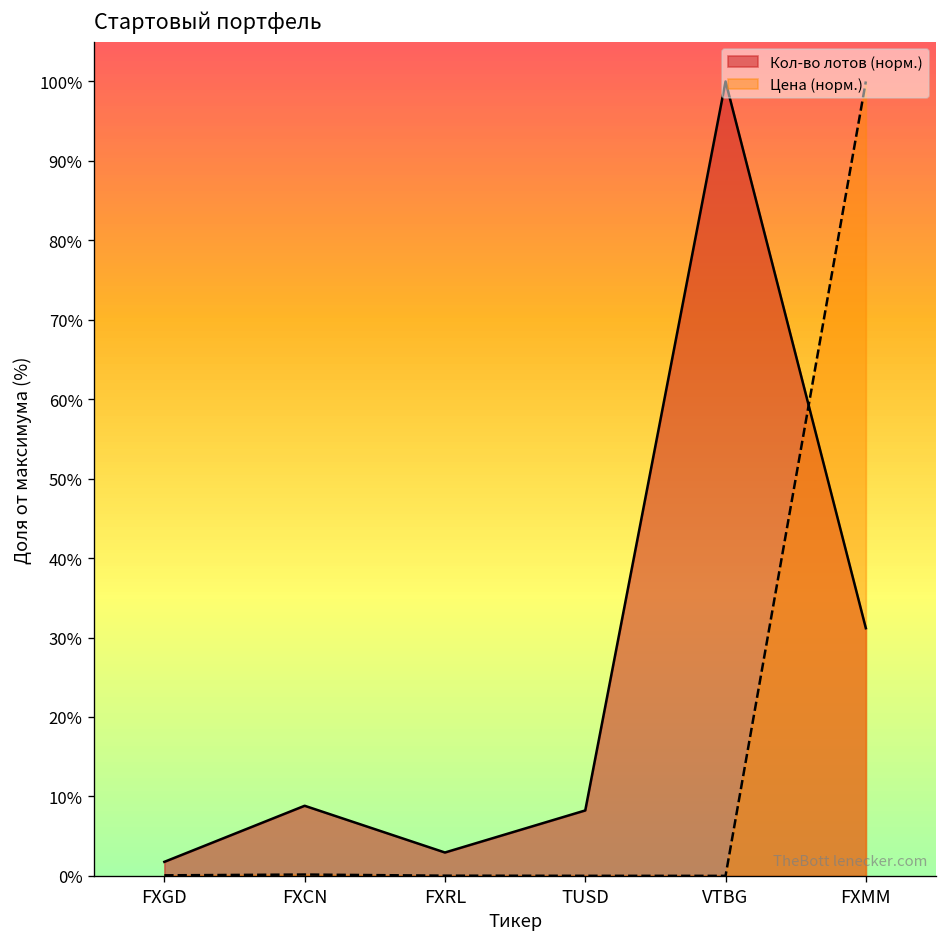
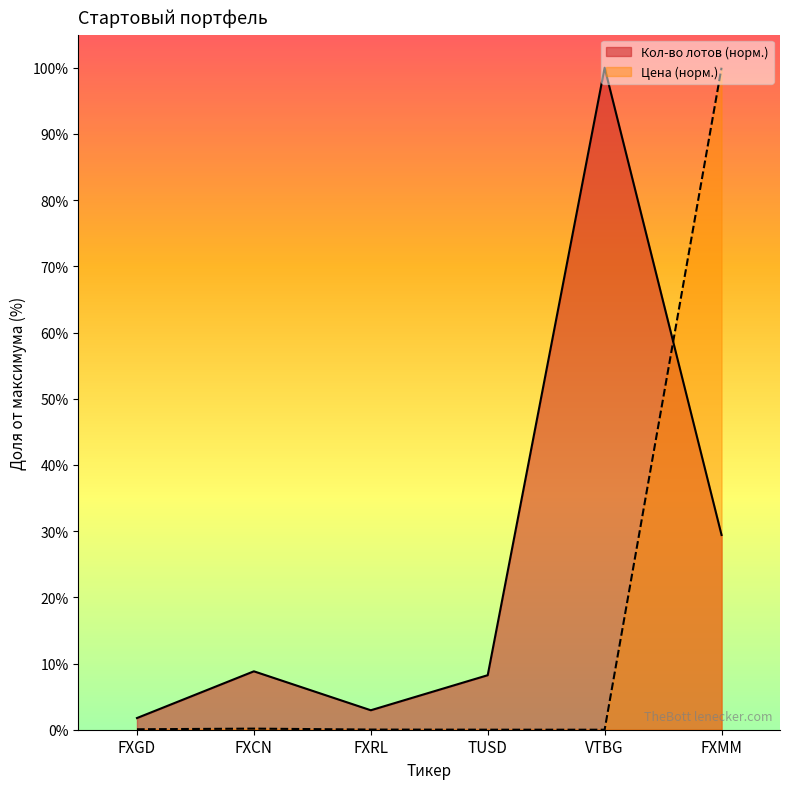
Кол-во лотов (норм.), FXMM: 31% -> 29%
